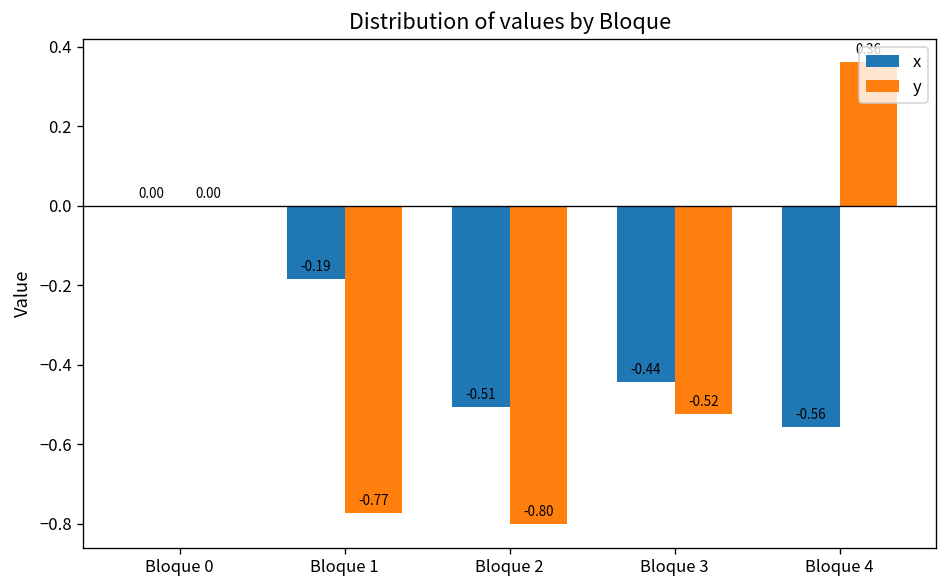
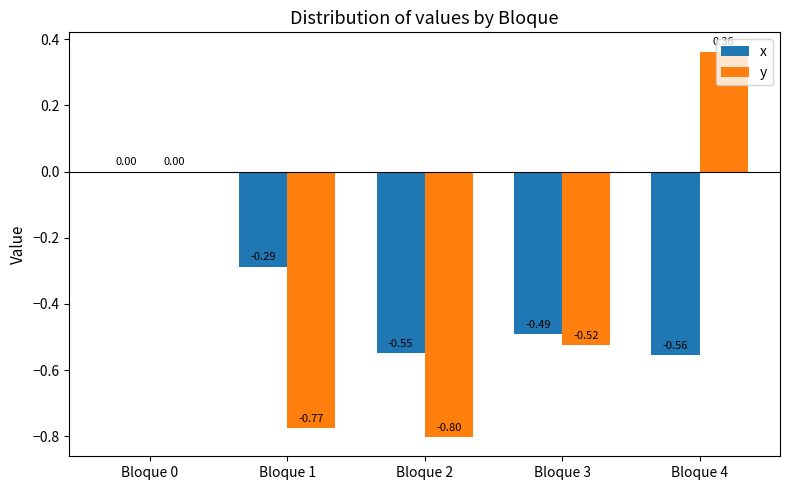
x, Bloque 1: -0.19 -> -0.29
x, Bloque 2: -0.51 -> -0.55
x, Bloque 3: -0.44 -> -0.49
